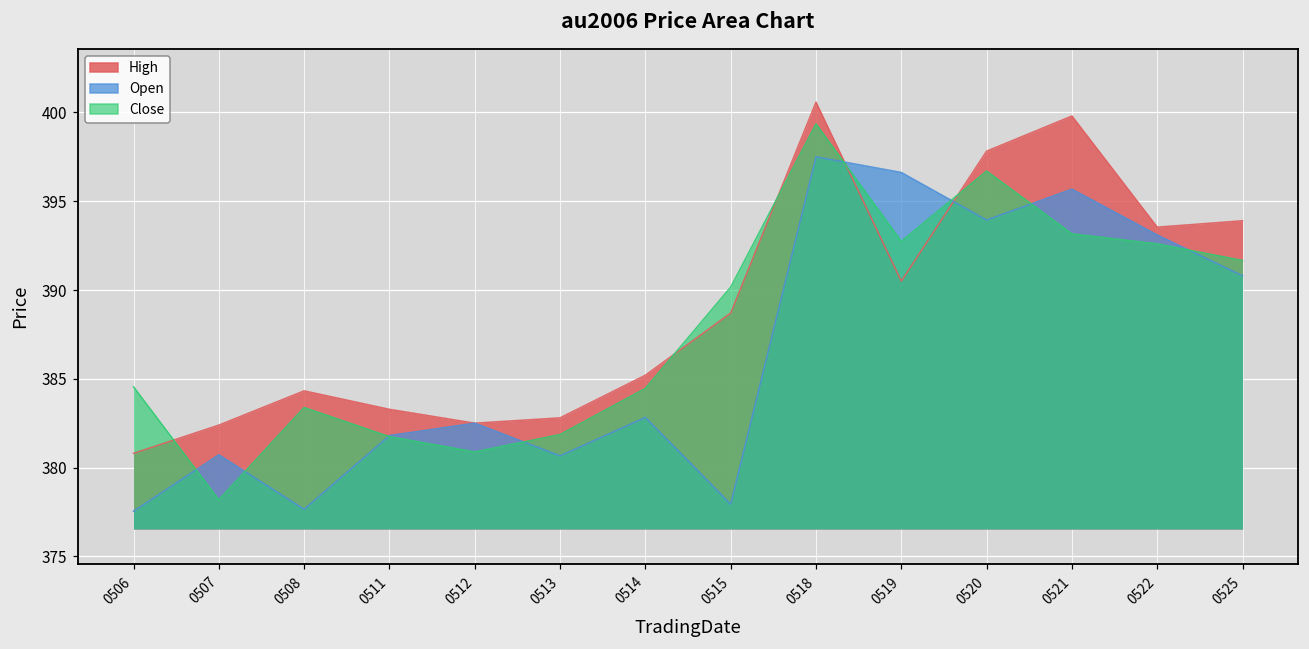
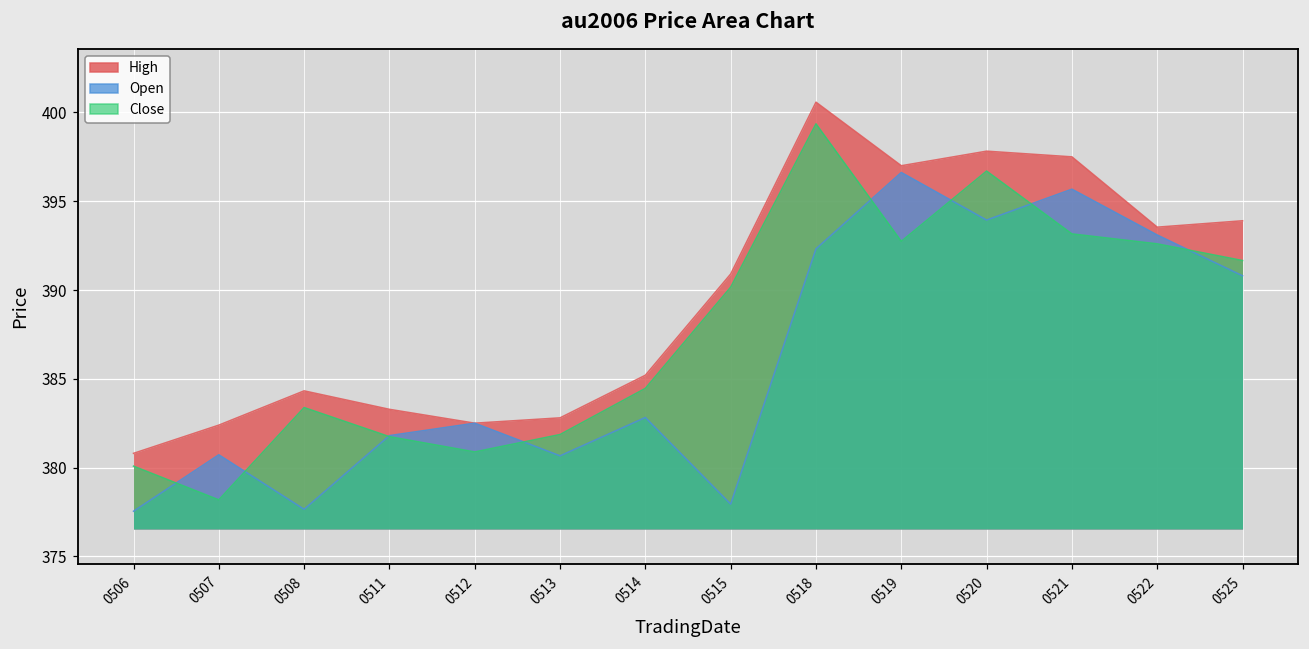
Close, 0506: 384.6 -> 380.1
High, 0515: 388.7 -> 390.9
Open, 0518: 397.5 -> 392.3
High, 0519: 390.5 -> 397.0
High, 0521: 399.8 -> 397.5
